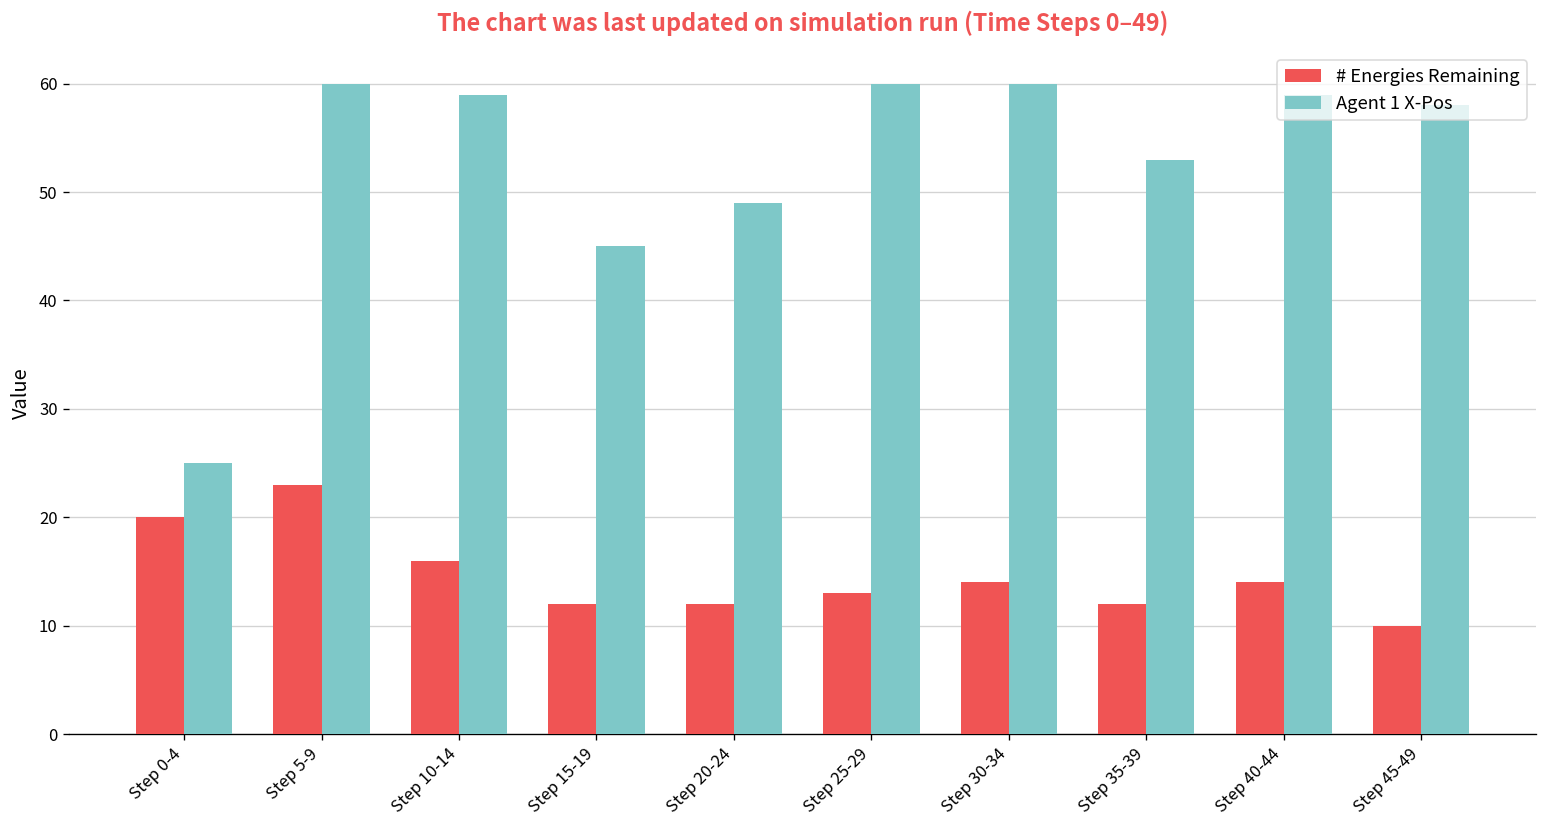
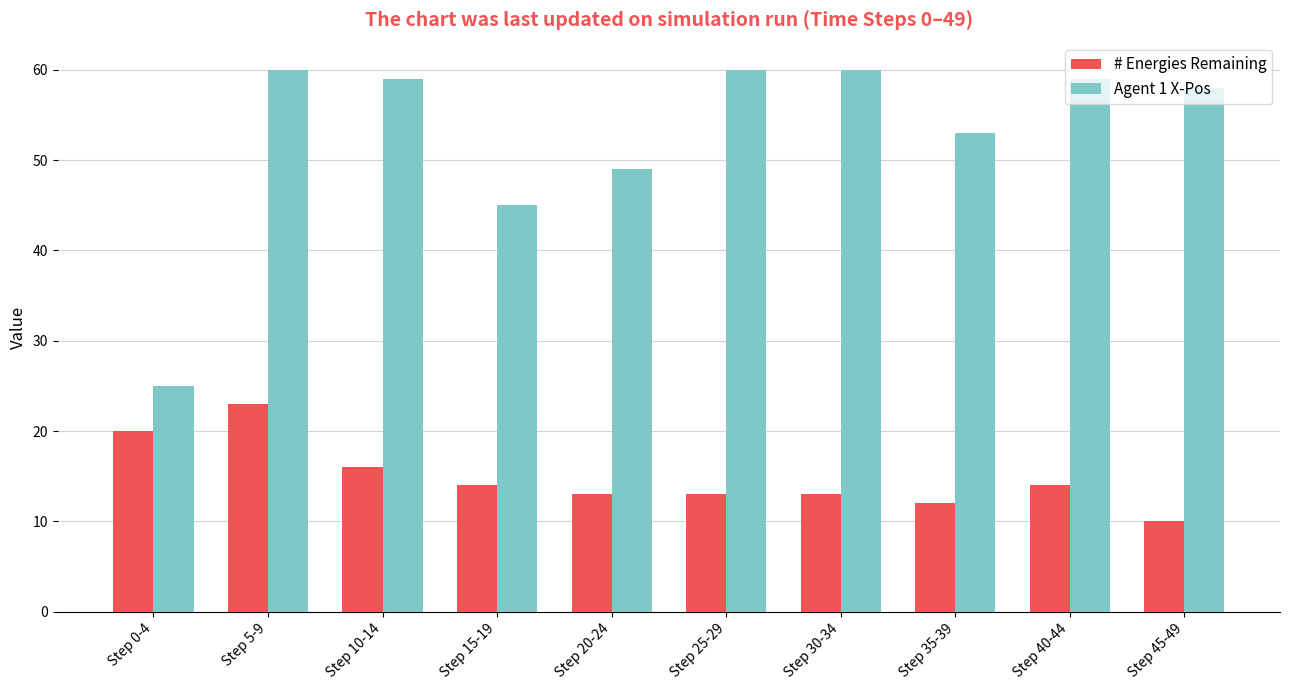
# Energies Remaining, Step 15-19: 12 -> 14
# Energies Remaining, Step 20-24: 12 -> 13
# Energies Remaining, Step 30-34: 14 -> 13
